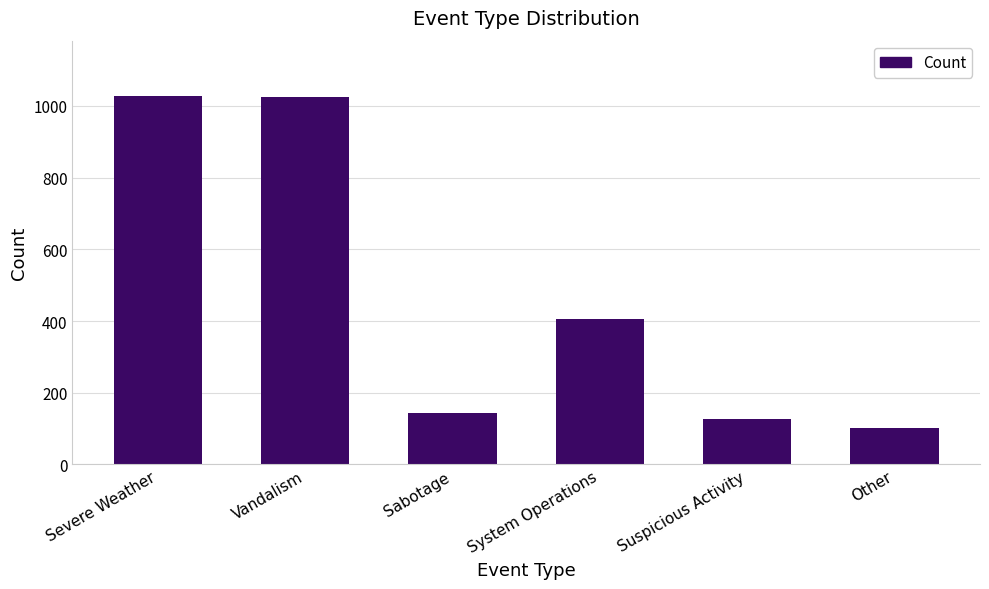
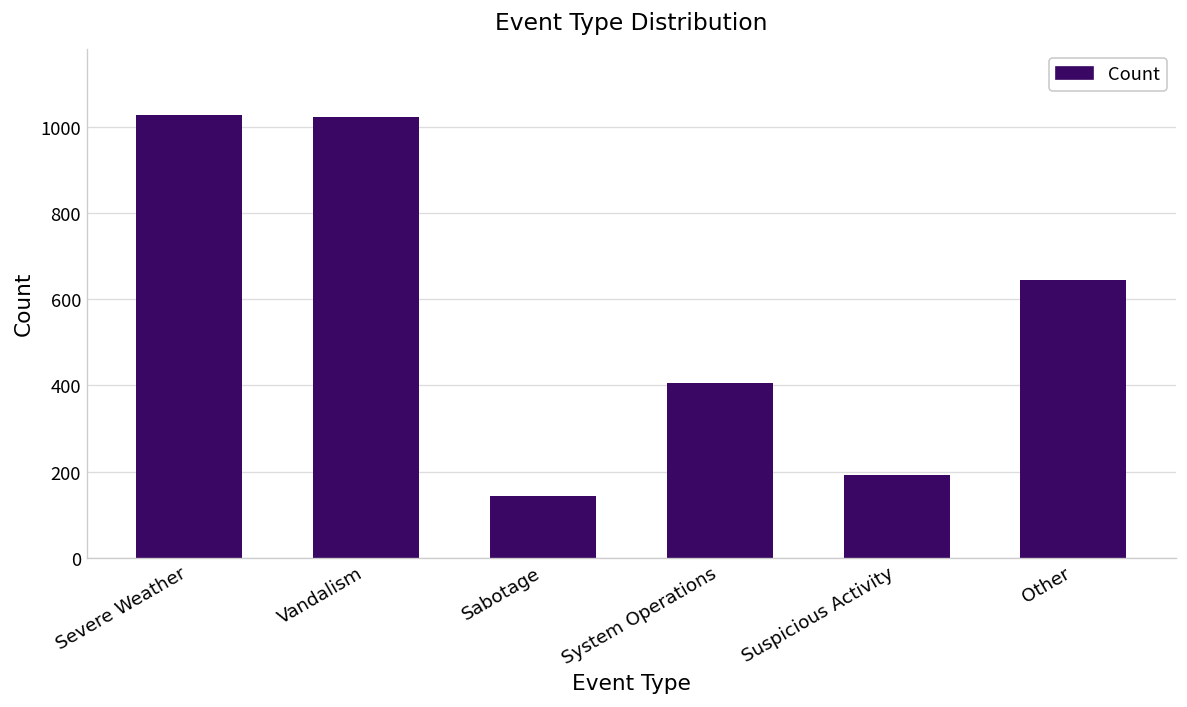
Suspicious Activity: 130 -> 190
Other: 100 -> 650
